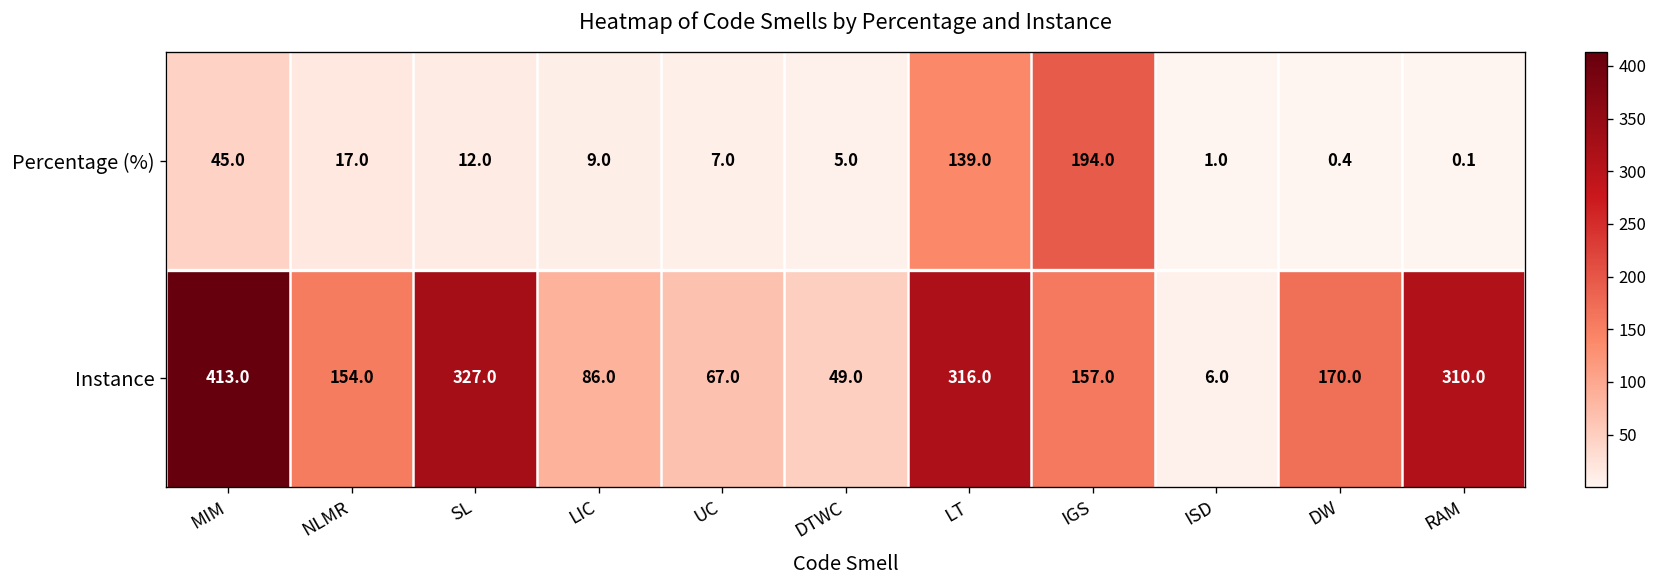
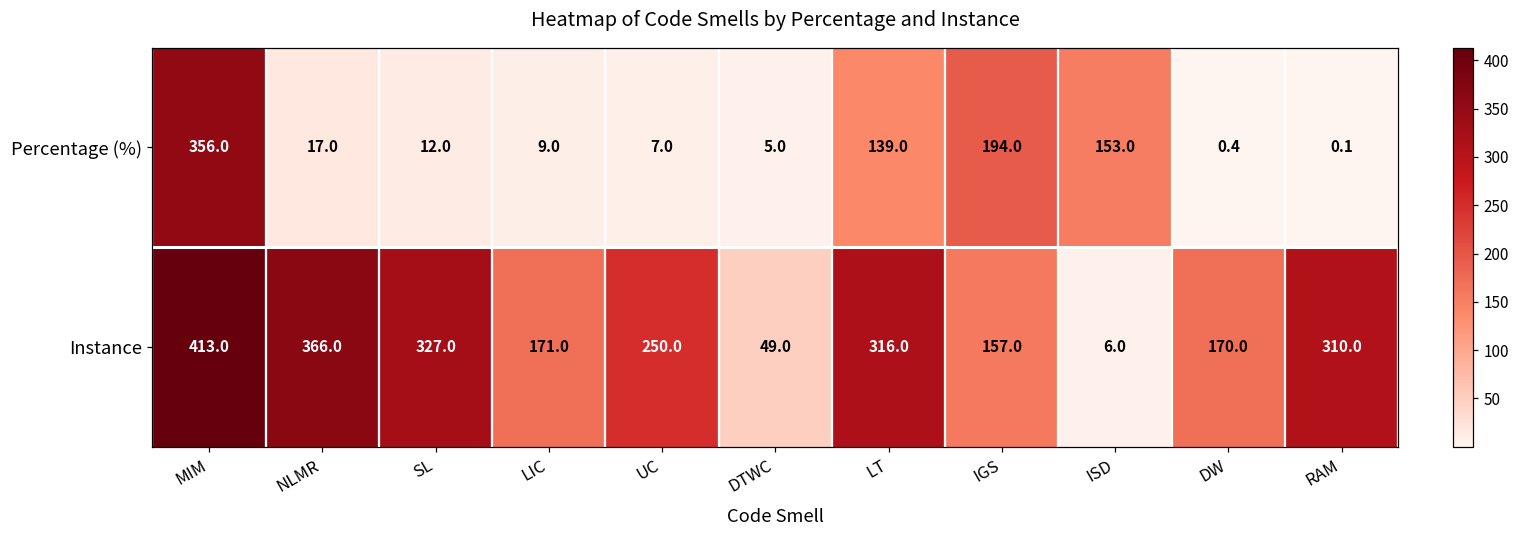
Percentage (%), MIM: 45.0 -> 356.0
Percentage (%), ISD: 1.0 -> 153.0
Instance, NLMR: 154.0 -> 366.0
Instance, LIC: 86.0 -> 171.0
Instance, UC: 67.0 -> 250.0
